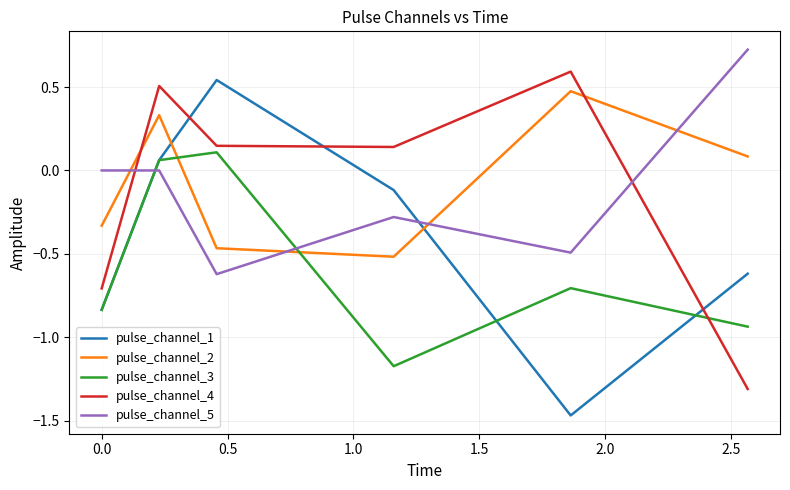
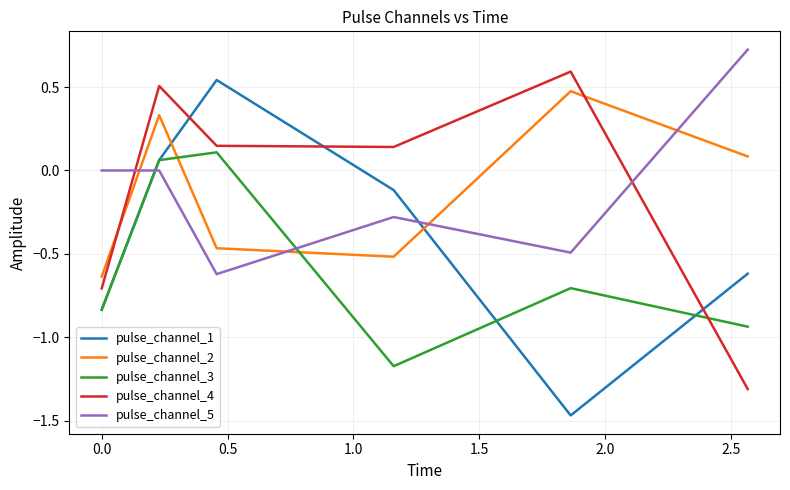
pulse_channel_2, 0.0: -0.33 -> -0.64
